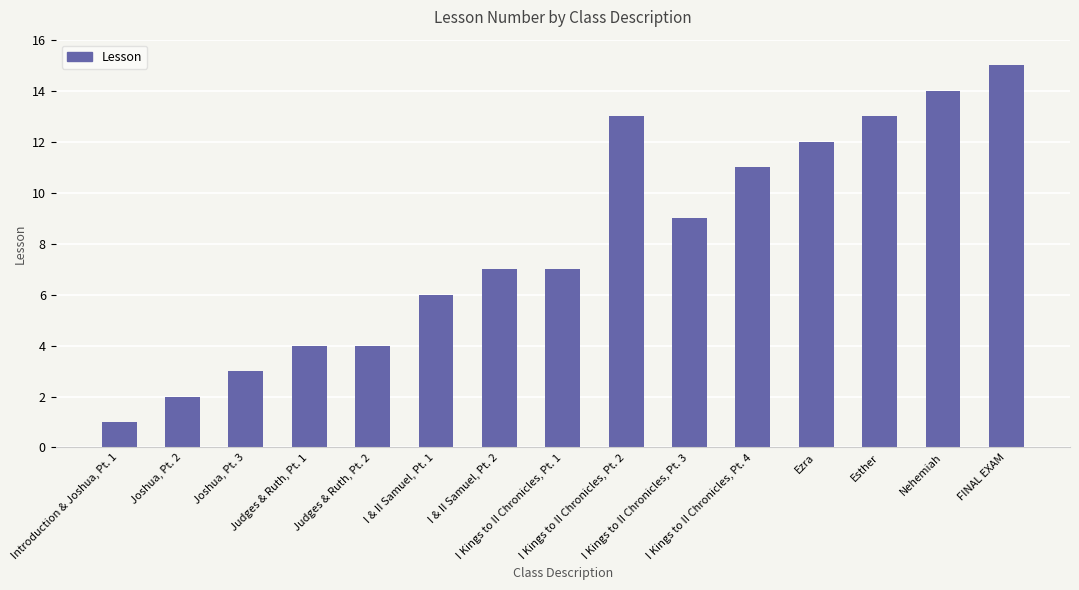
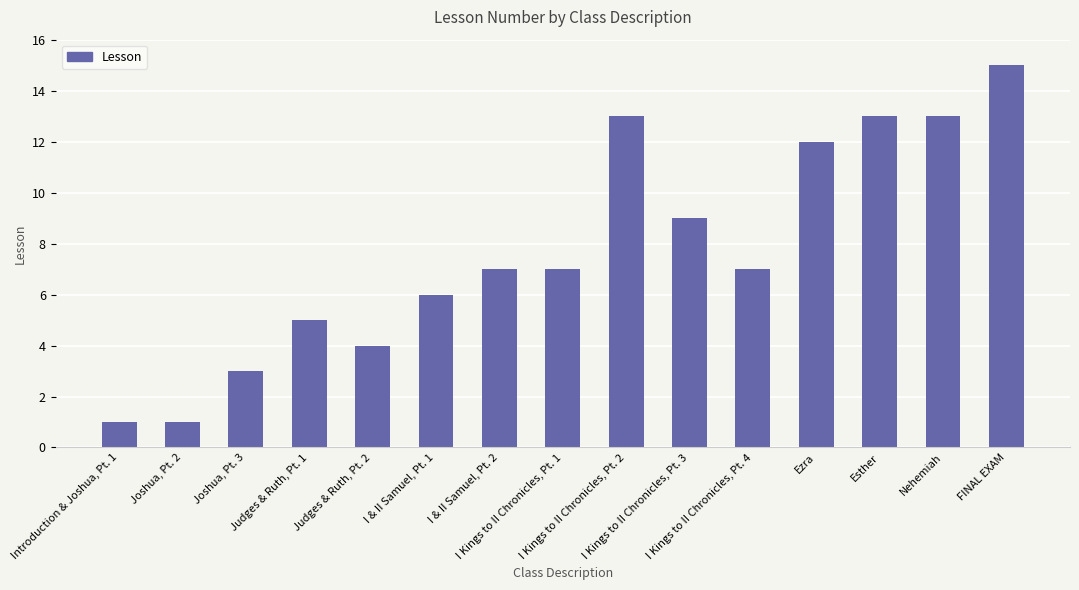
Joshua, Pt. 2: 2 -> 1
Judges & Ruth, Pt. 1: 4 -> 5
I Kings to II Chronicles, Pt. 4: 11 -> 7
Nehemiah: 14 -> 13
